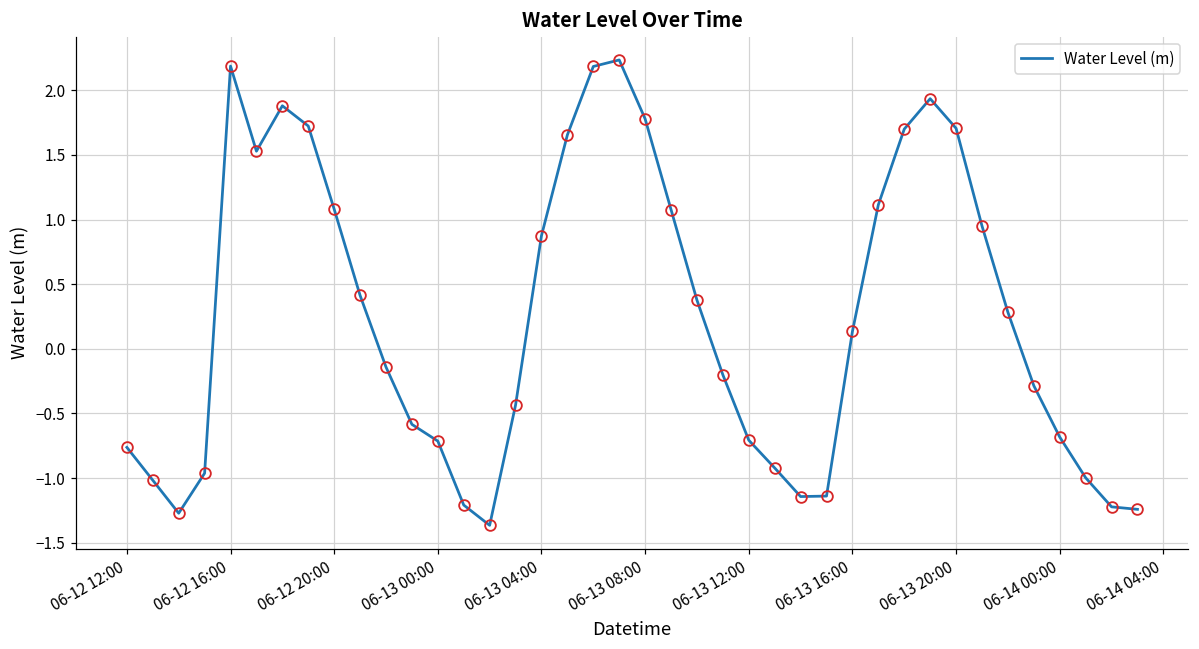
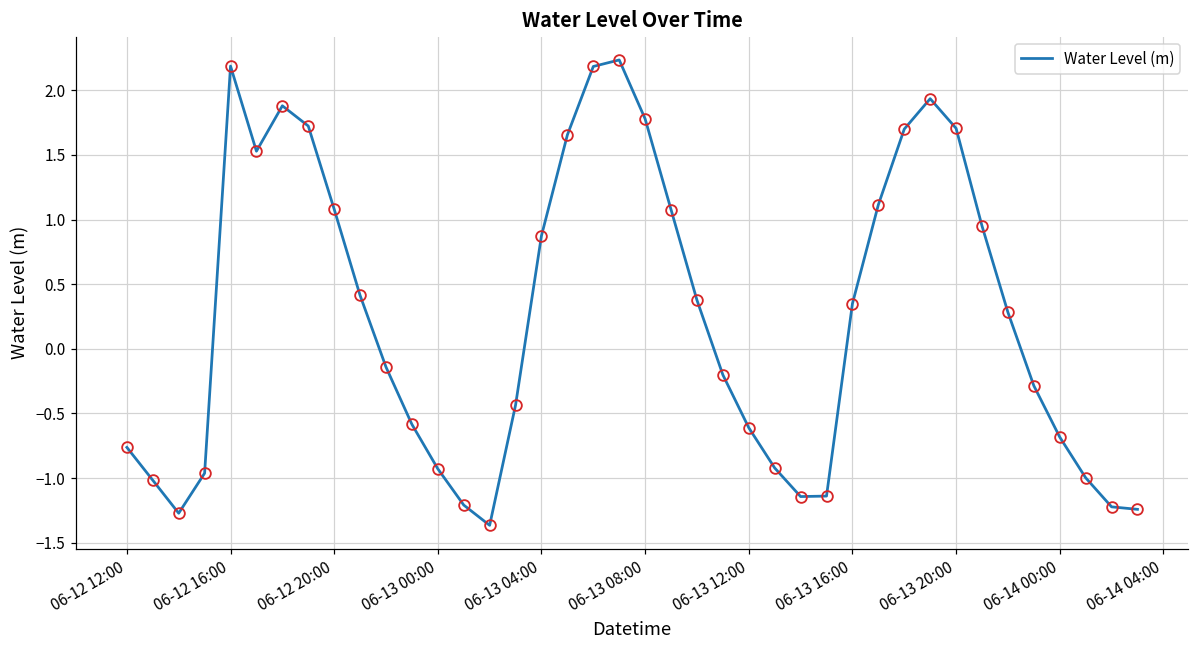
06-13 00:00: -0.71 -> -0.93
06-13 12:00: -0.71 -> -0.61
06-13 16:00: 0.13 -> 0.35
